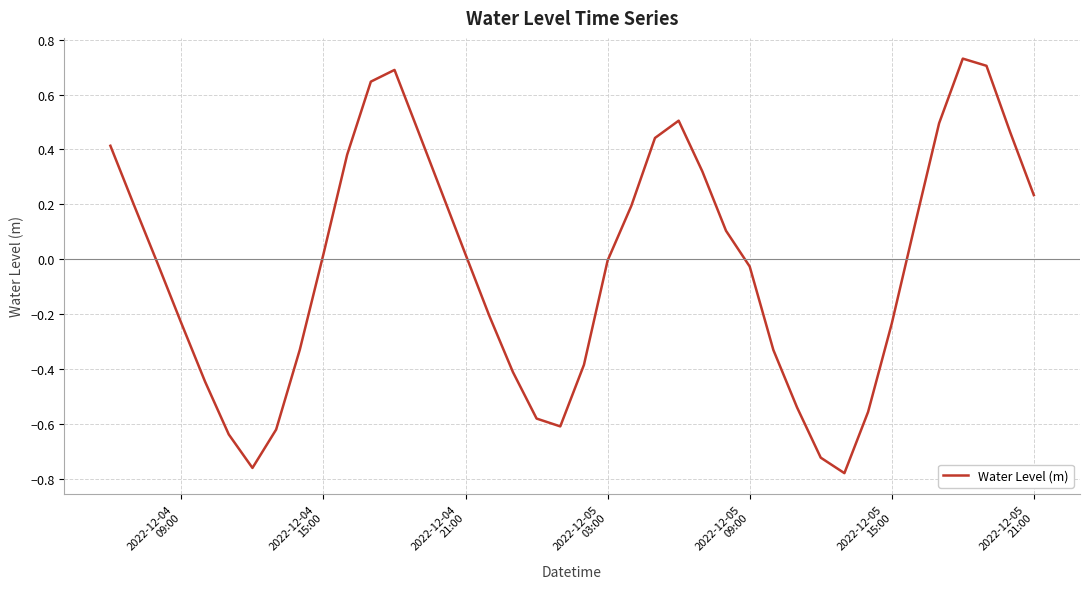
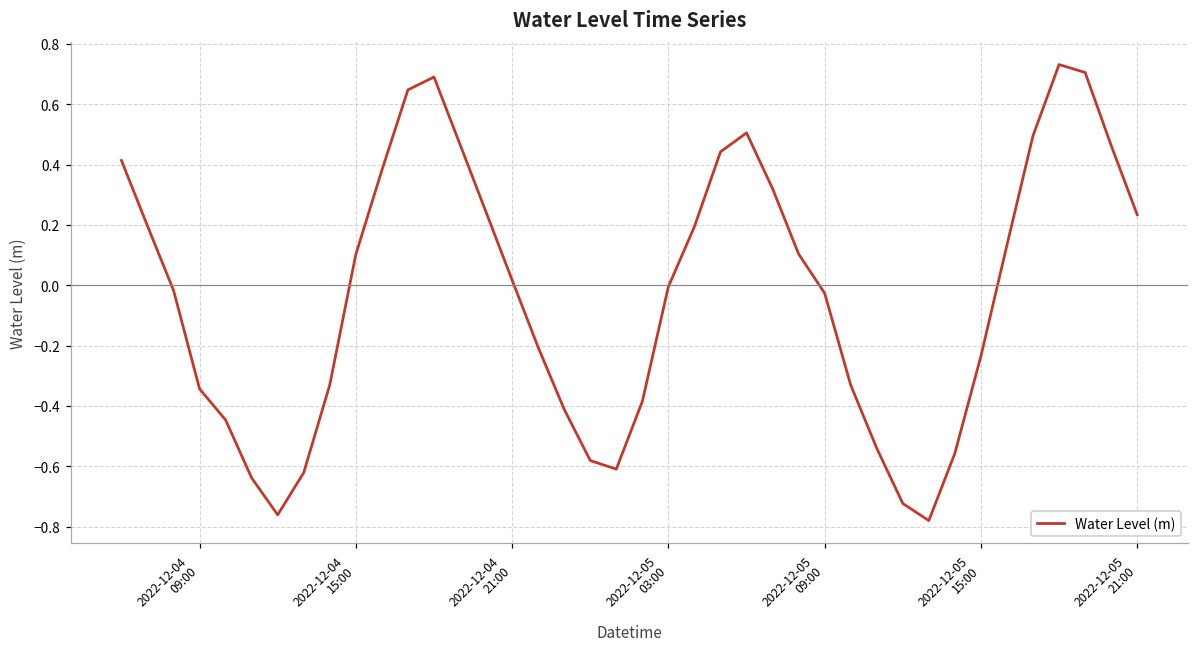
2022-12-04 09:00: -0.23 -> -0.34
2022-12-04 15:00: 0.02 -> 0.10
